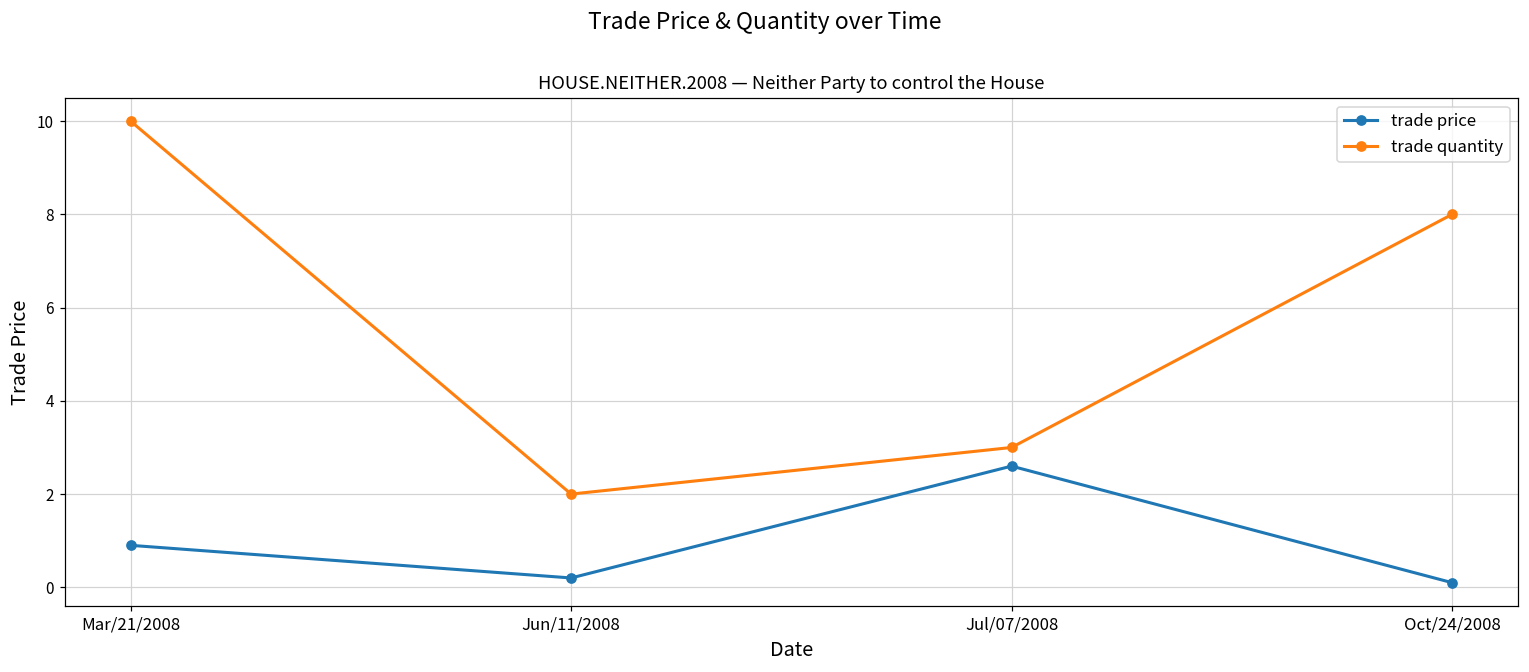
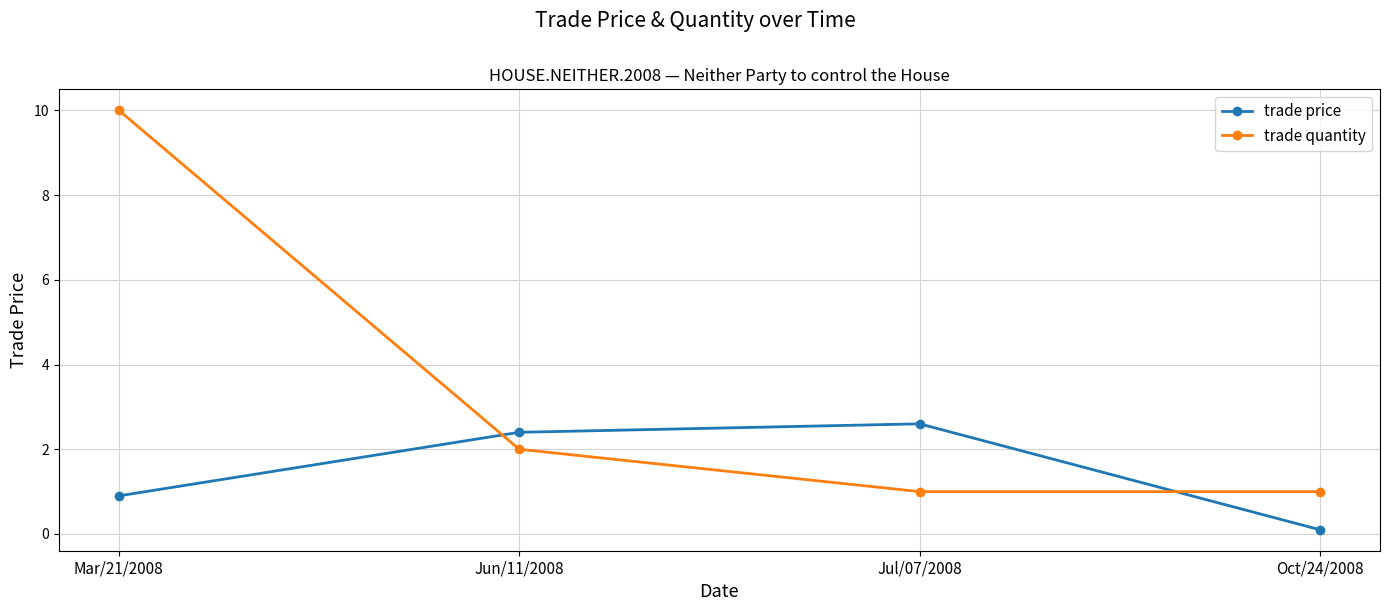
trade price, Jun/11/2008: 0.2 -> 2.4
trade quantity, Jul/07/2008: 3 -> 1
trade quantity, Oct/24/2008: 8 -> 1
